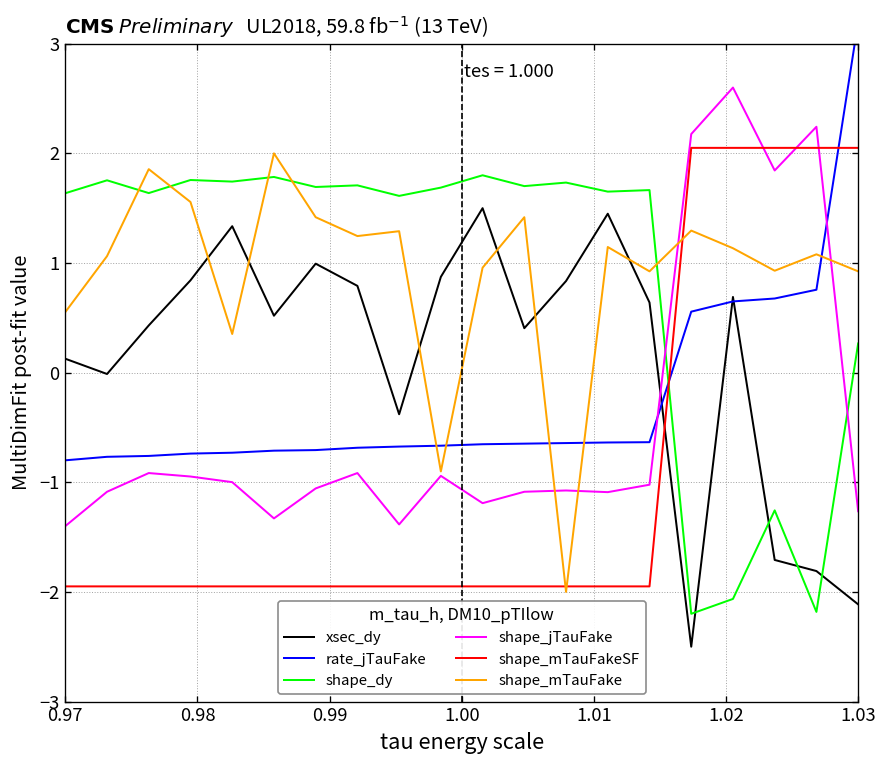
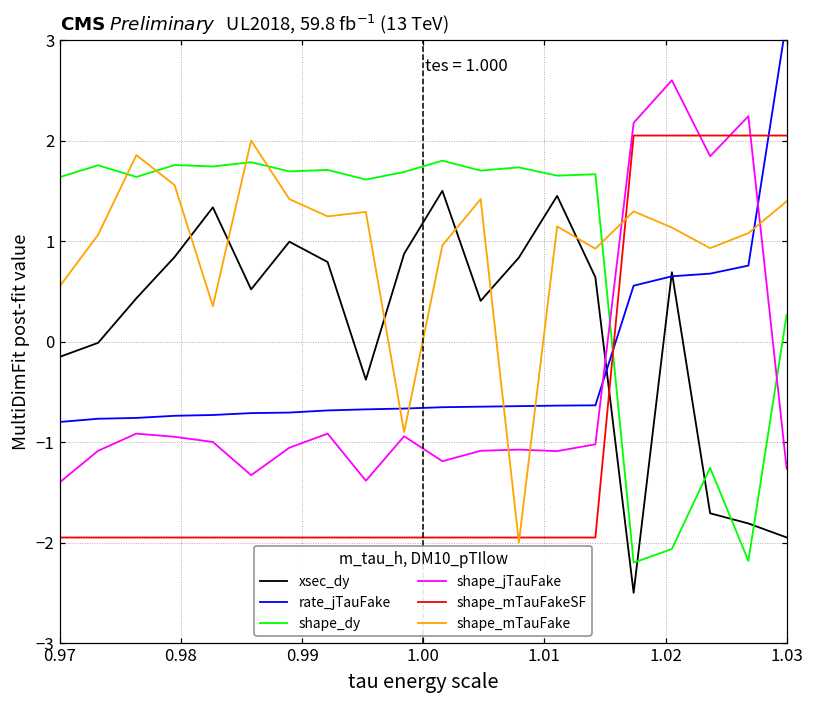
xsec_dy, 0.97: 0.1 -> -0.2
xsec_dy, 1.03: -2.1 -> -1.9
shape_mTauFake, 1.03: 0.9 -> 1.4
